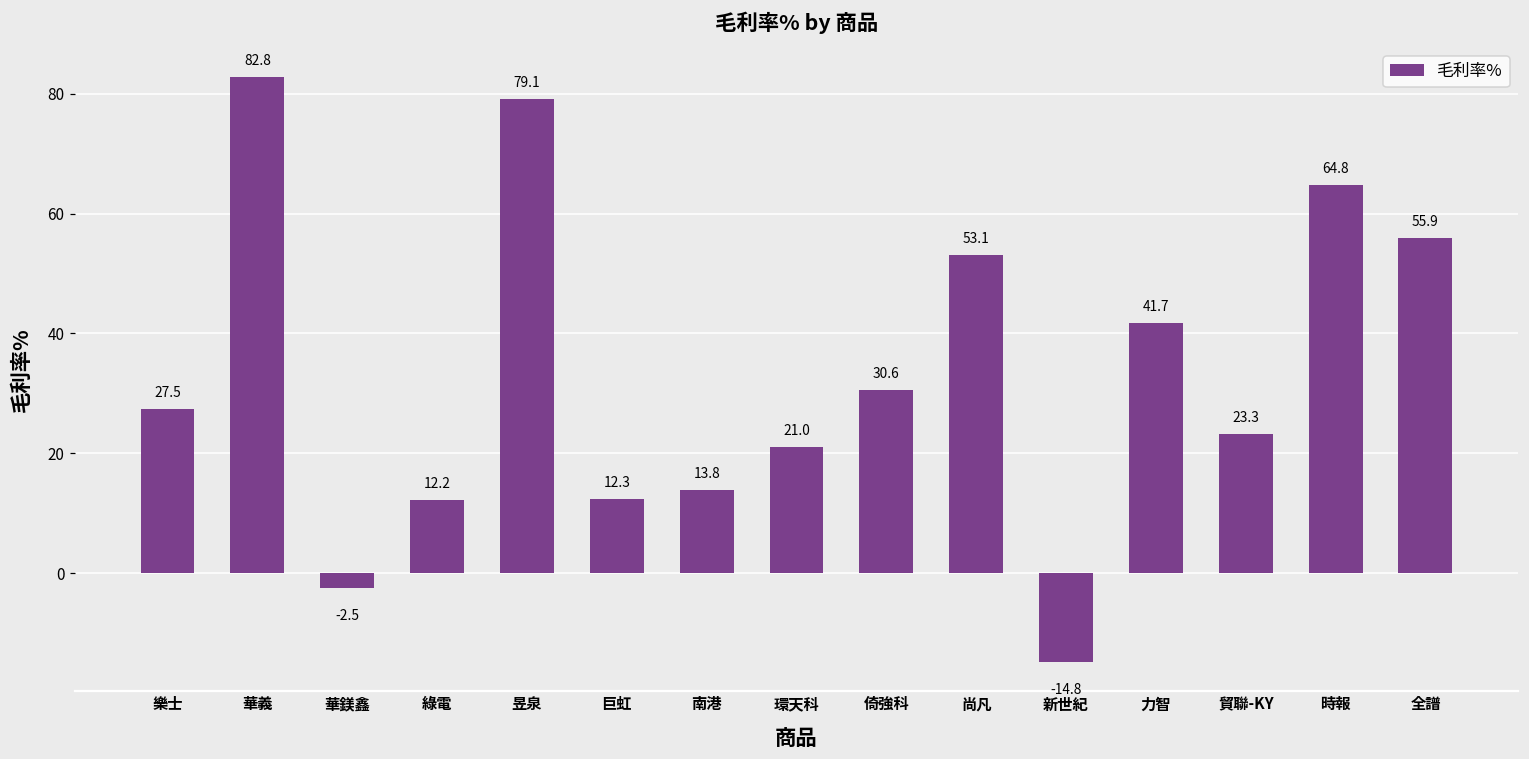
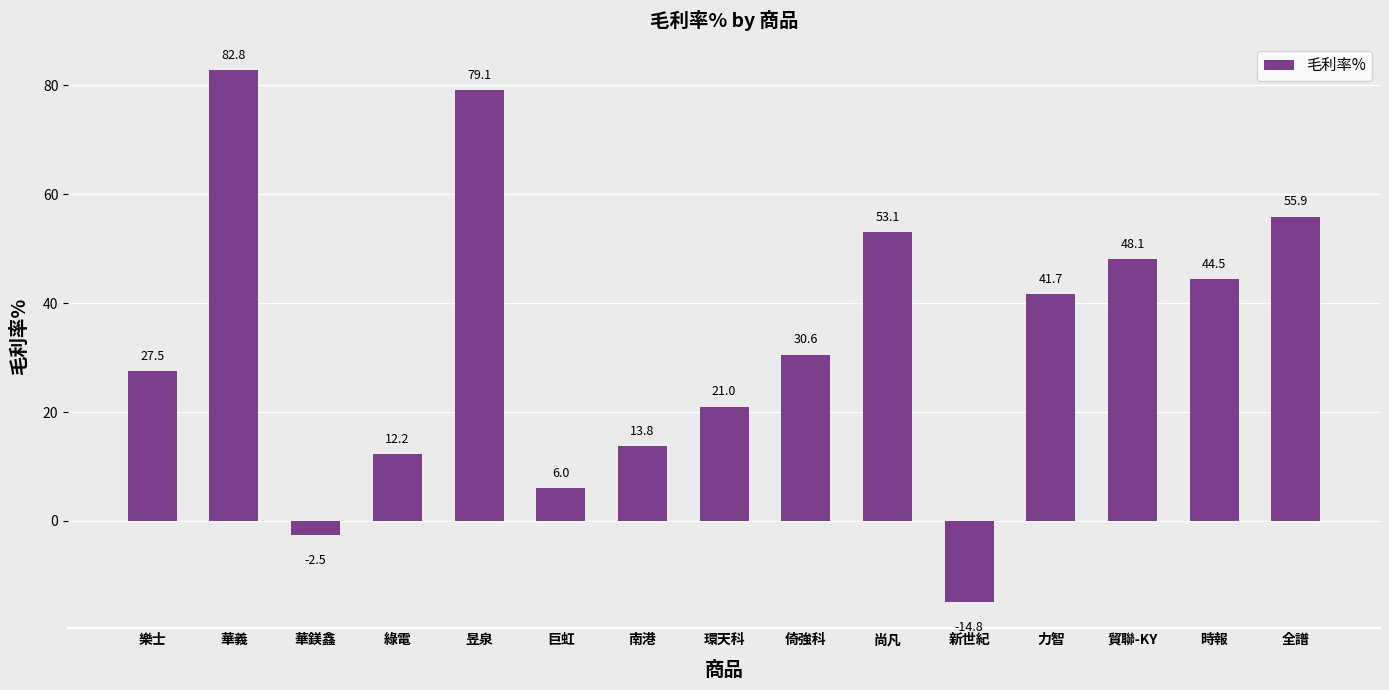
巨虹: 12.3 -> 6.0
貿聯-KY: 23.3 -> 48.1
時報: 64.8 -> 44.5
